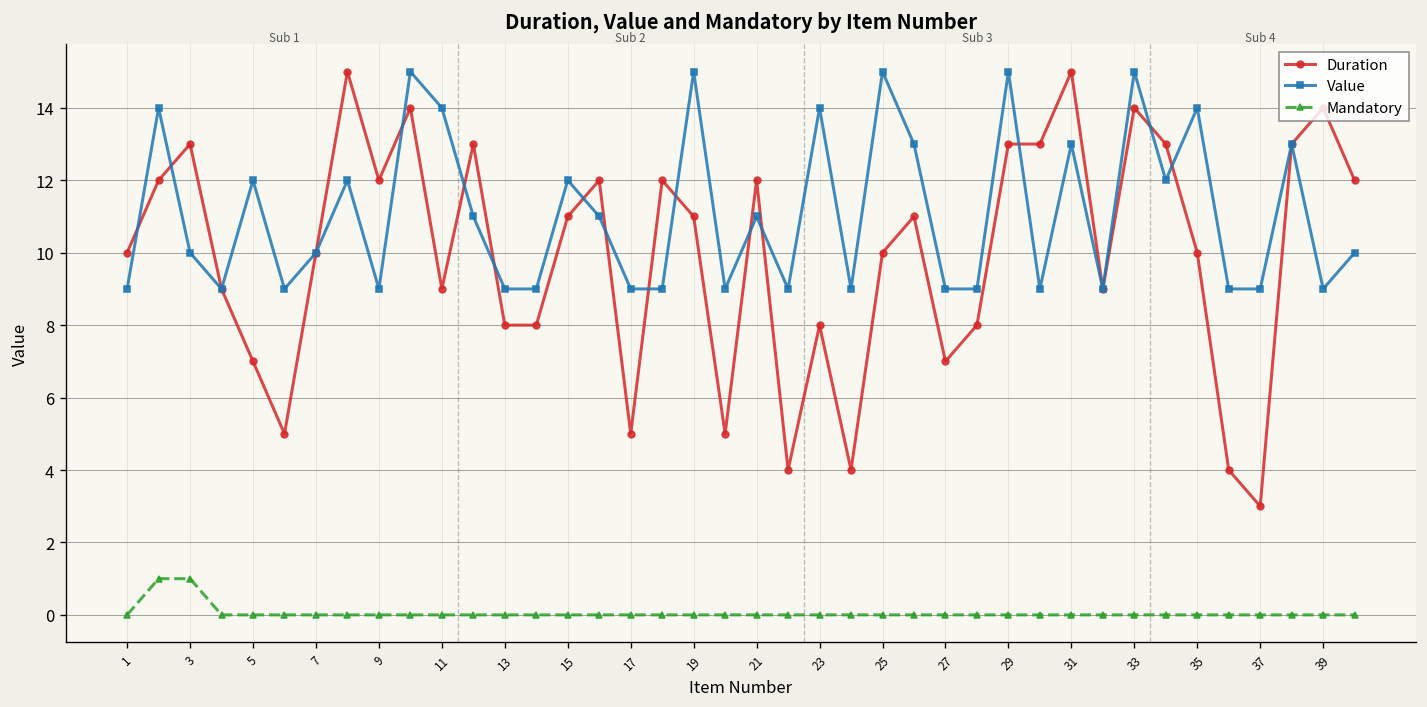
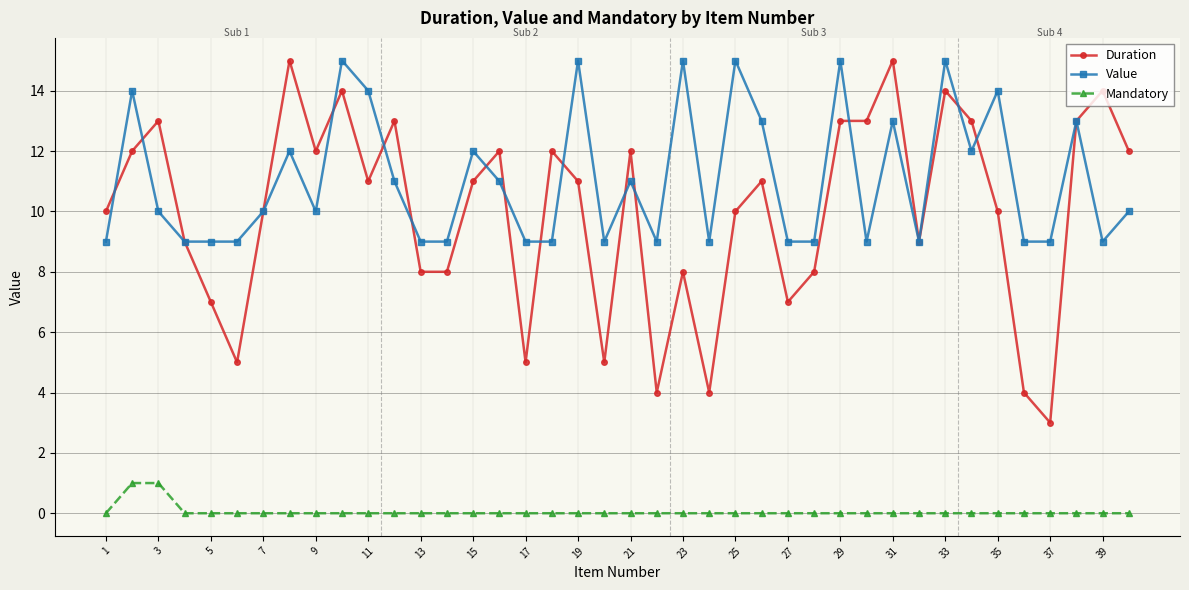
Value, 5: 12 -> 9
Value, 9: 9 -> 10
Duration, 11: 9 -> 11
Value, 23: 14 -> 15
